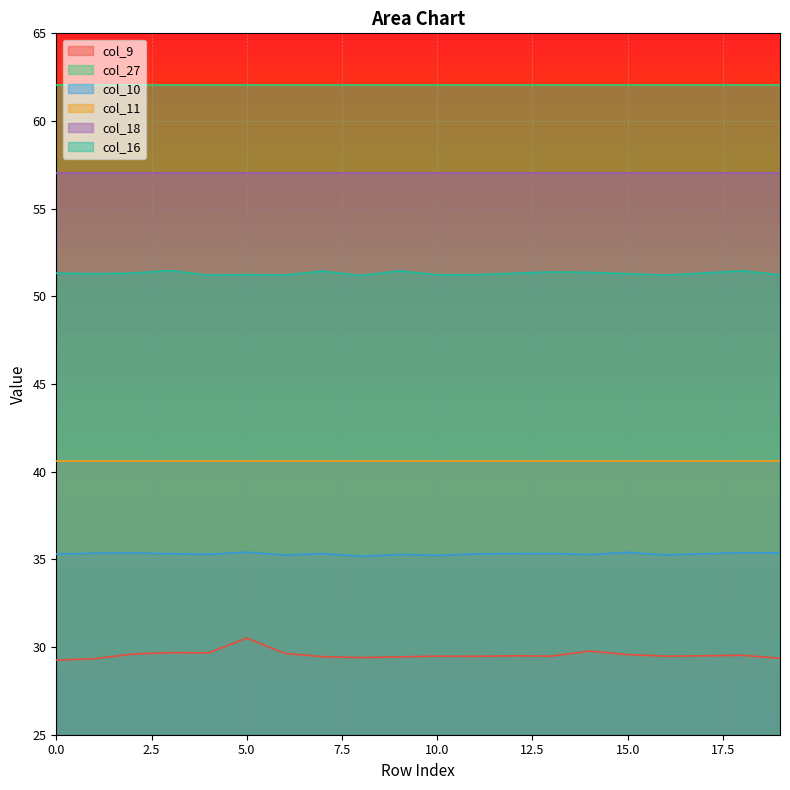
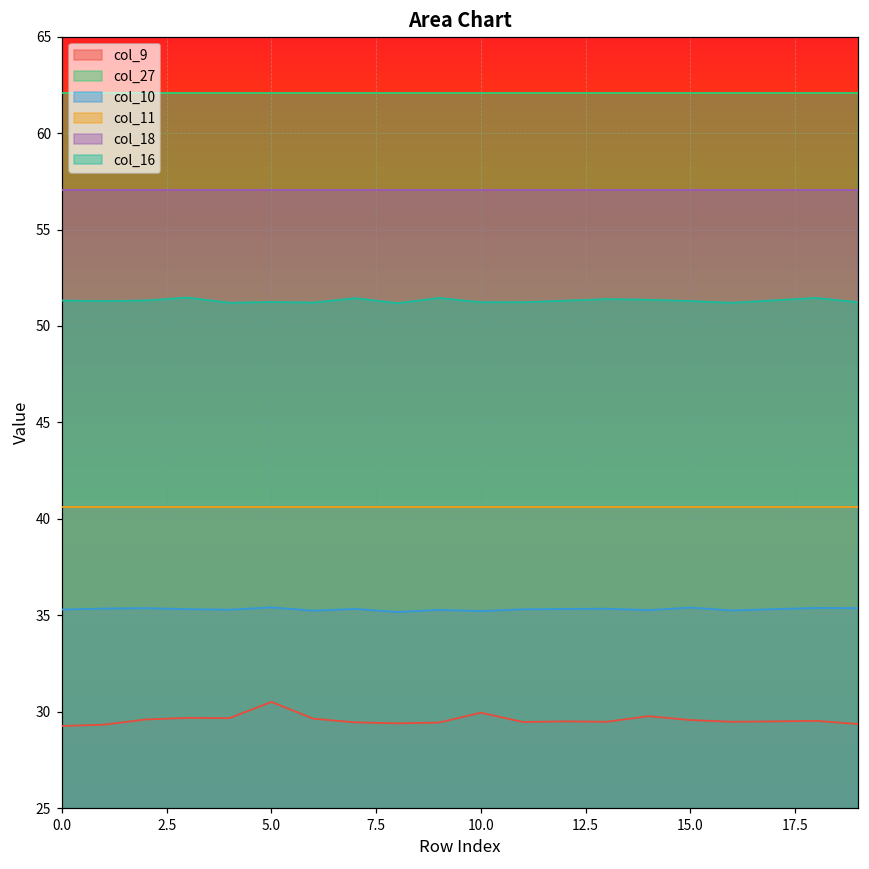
col_9, 10.0: 29.5 -> 30.0
